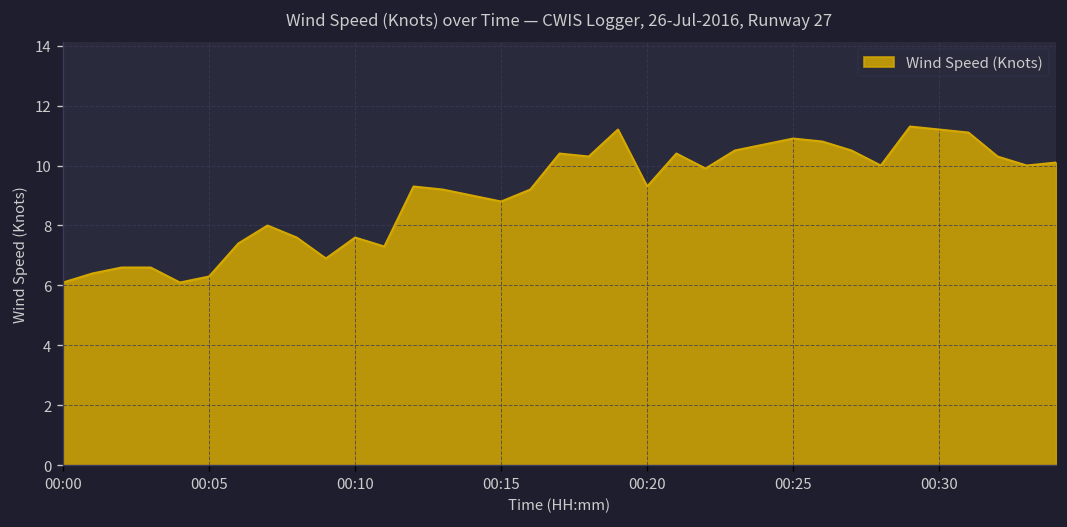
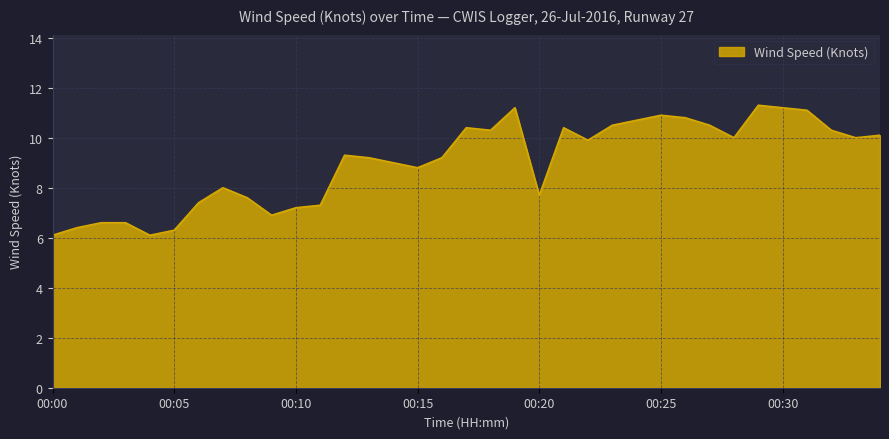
00:10: 7.6 -> 7.2
00:20: 9.3 -> 7.7
